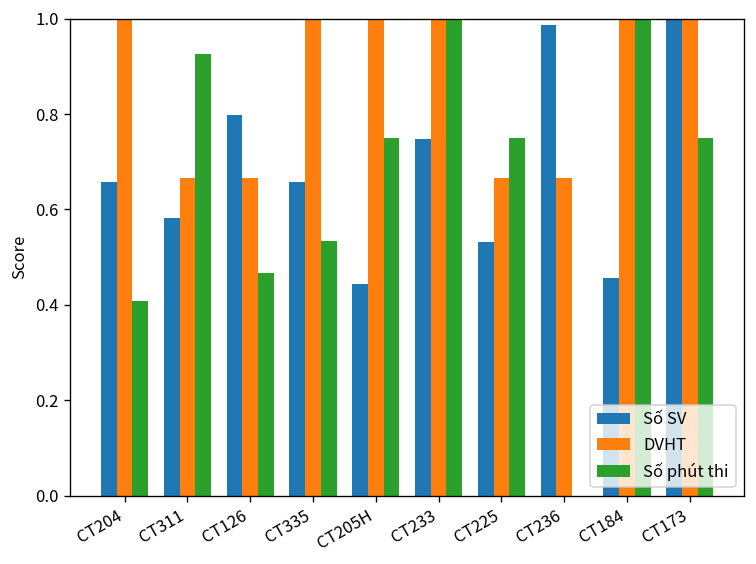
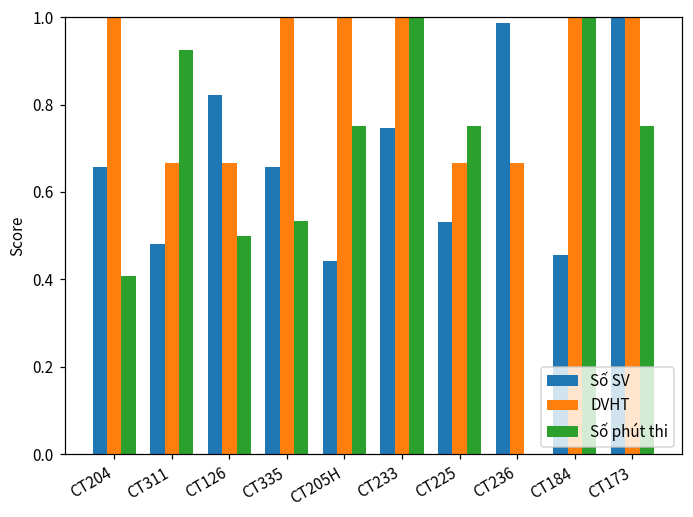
Số SV, CT311: 0.58 -> 0.48
Số SV, CT126: 0.80 -> 0.82
Số phút thi, CT126: 0.47 -> 0.50
